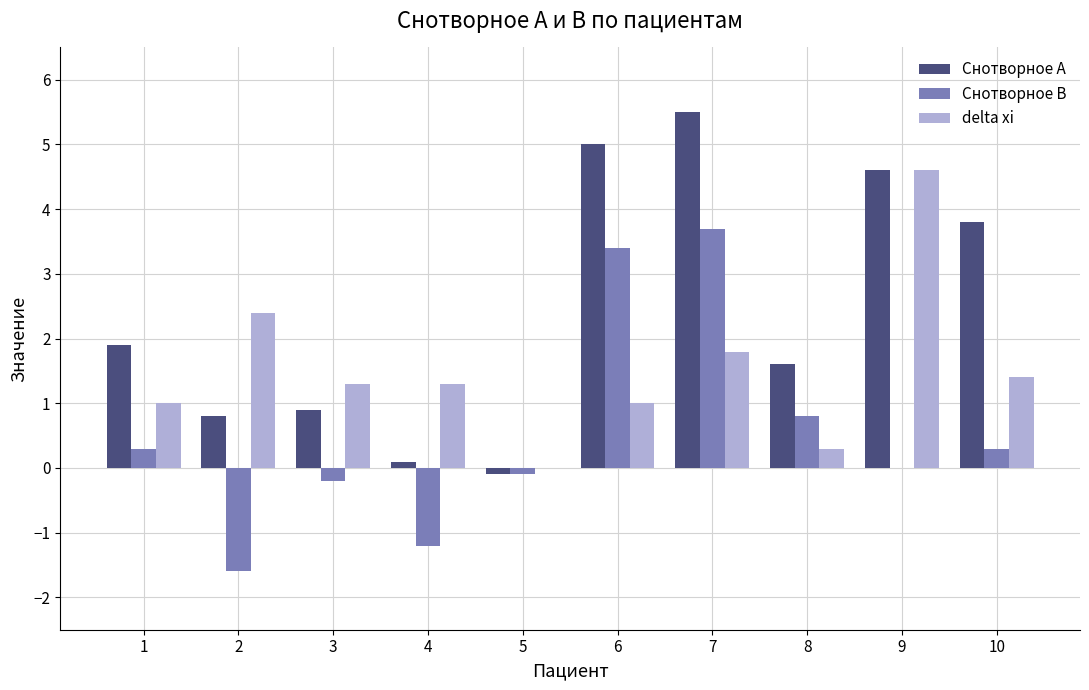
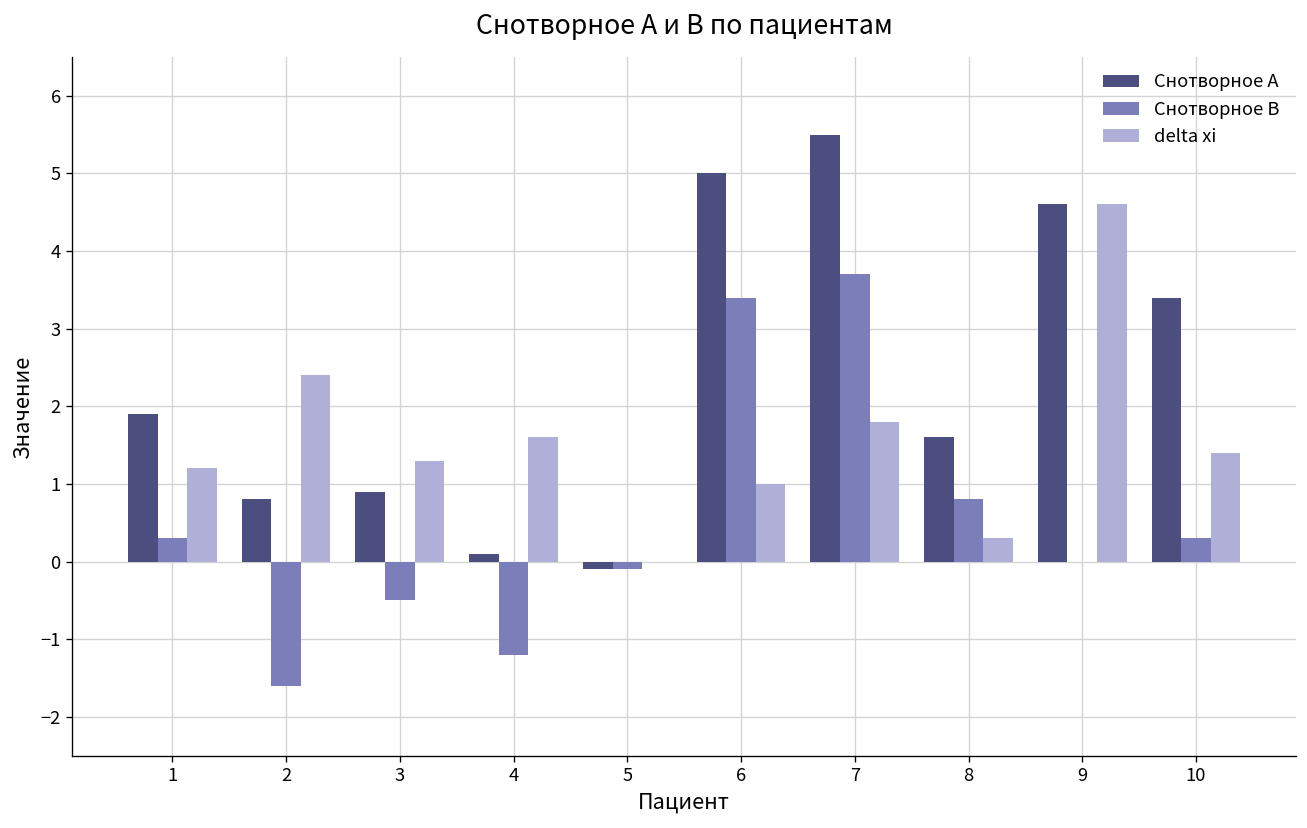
delta xi, 1: 1.0 -> 1.2
Снотворное В, 3: -0.2 -> -0.5
delta xi, 4: 1.3 -> 1.6
Снотворное А, 10: 3.8 -> 3.4
